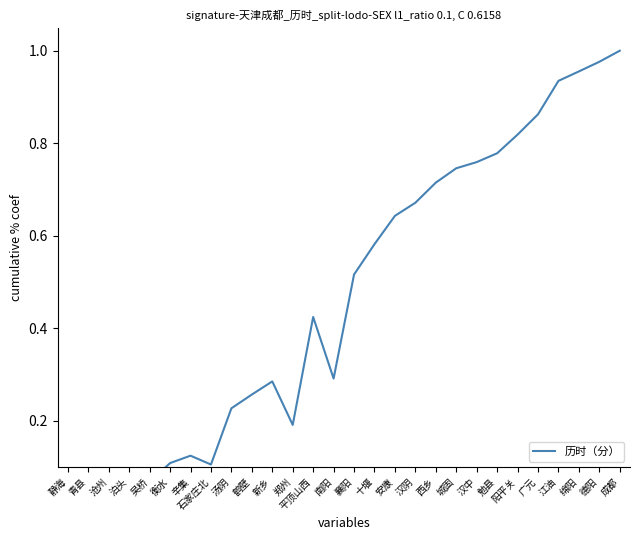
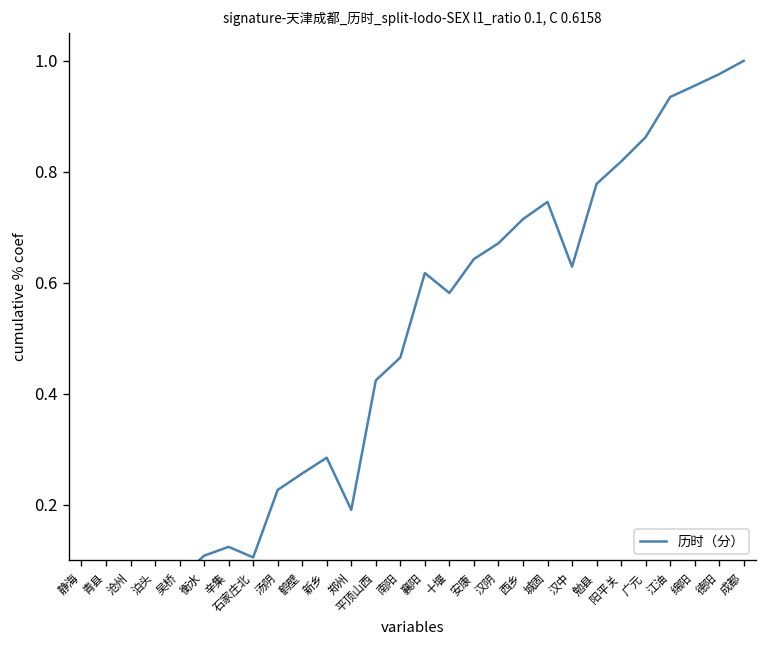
南阳: 0.29 -> 0.47
襄阳: 0.52 -> 0.62
汉中: 0.76 -> 0.63
